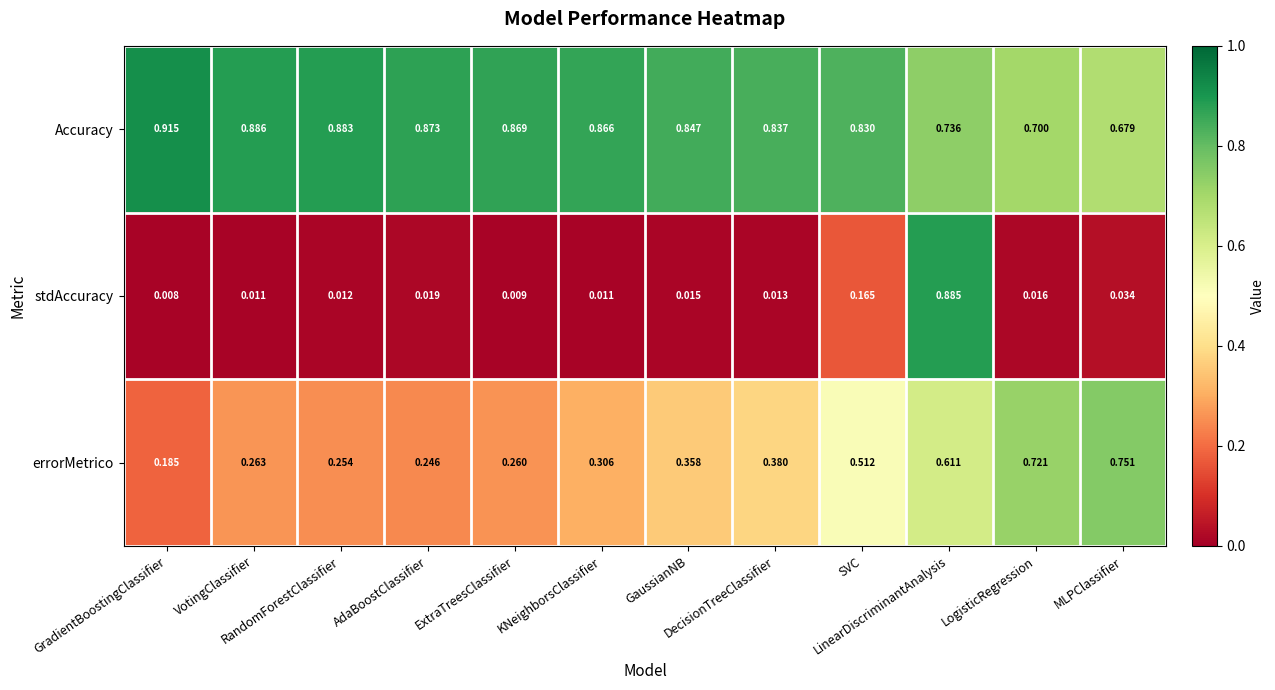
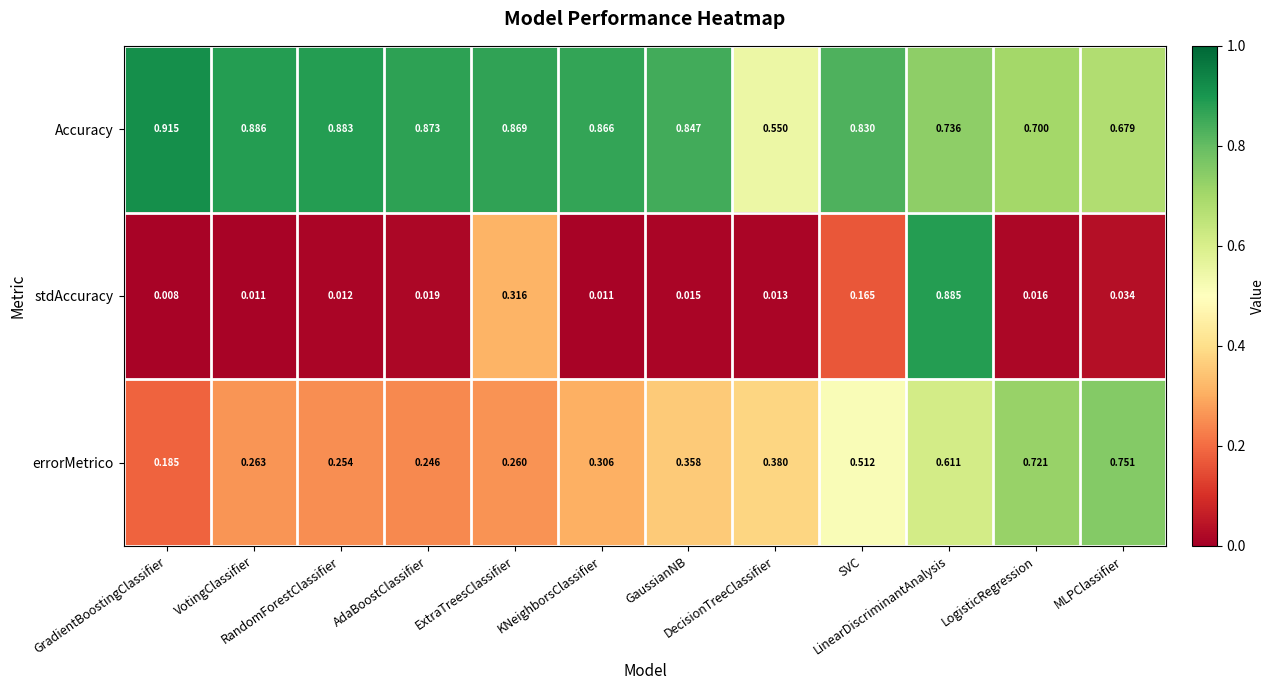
Accuracy, DecisionTreeClassifier: 0.837 -> 0.550
stdAccuracy, ExtraTreesClassifier: 0.009 -> 0.316
